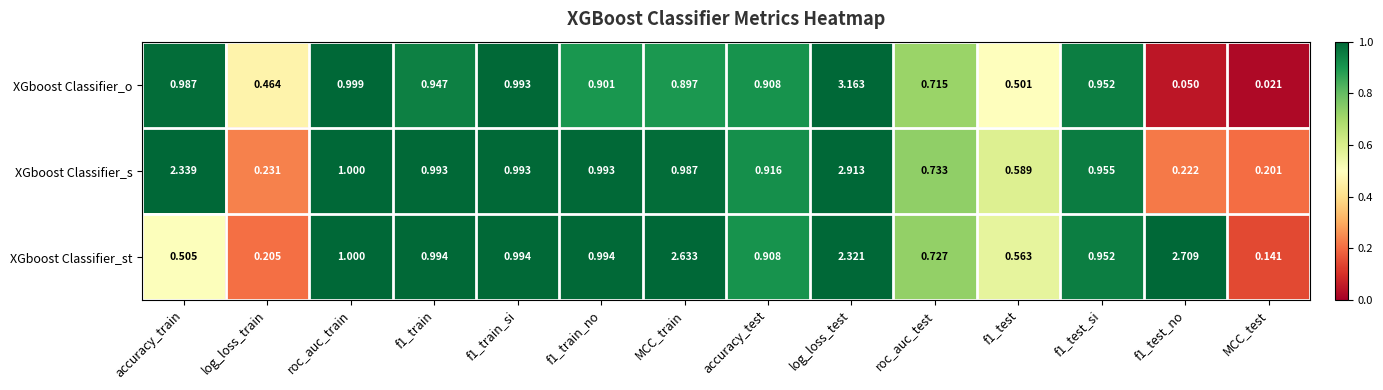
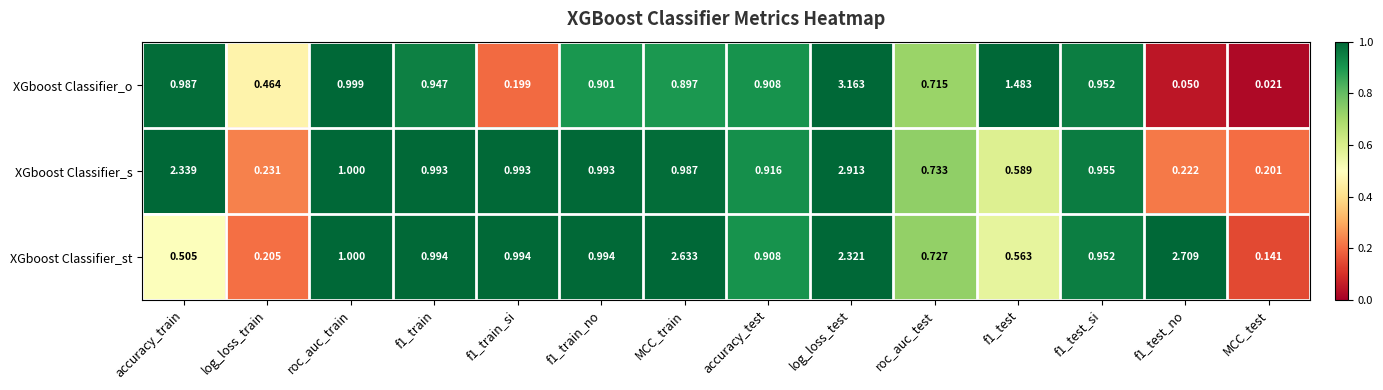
XGboost Classifier_o, f1_train_si: 0.993 -> 0.199
XGboost Classifier_o, f1_test: 0.501 -> 1.483
